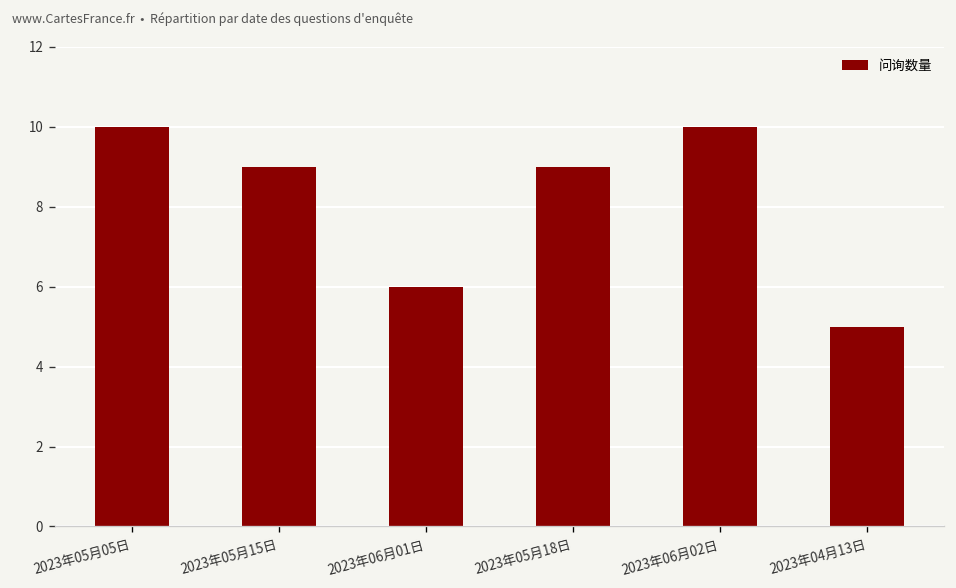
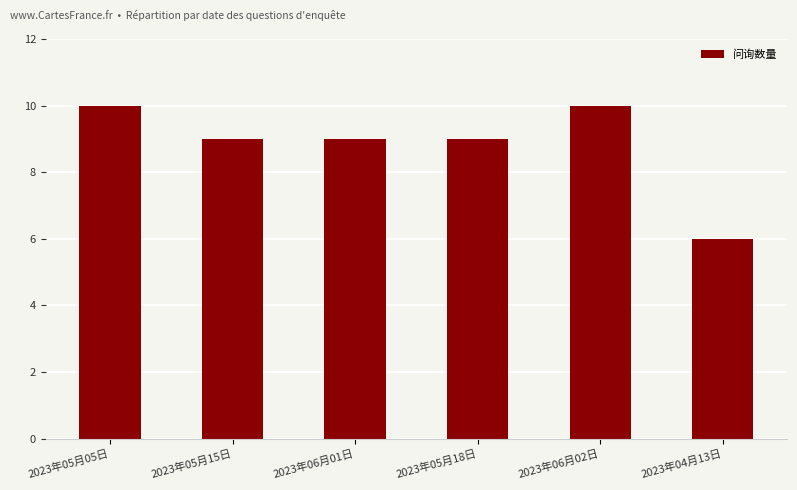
2023年06月01日: 6 -> 9
2023年04月13日: 5 -> 6
